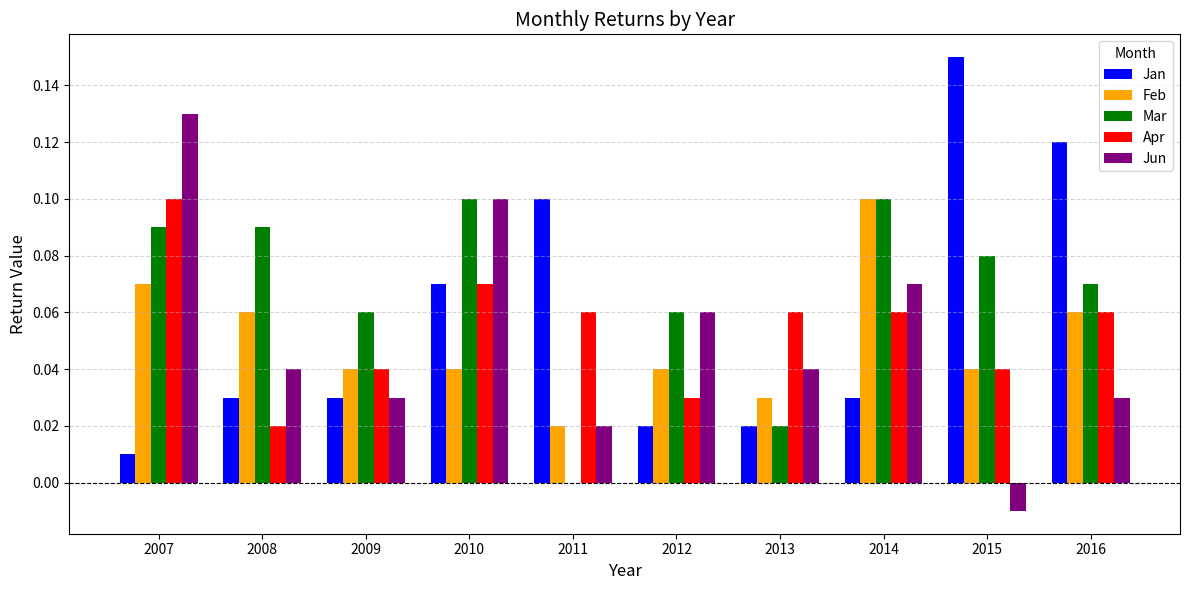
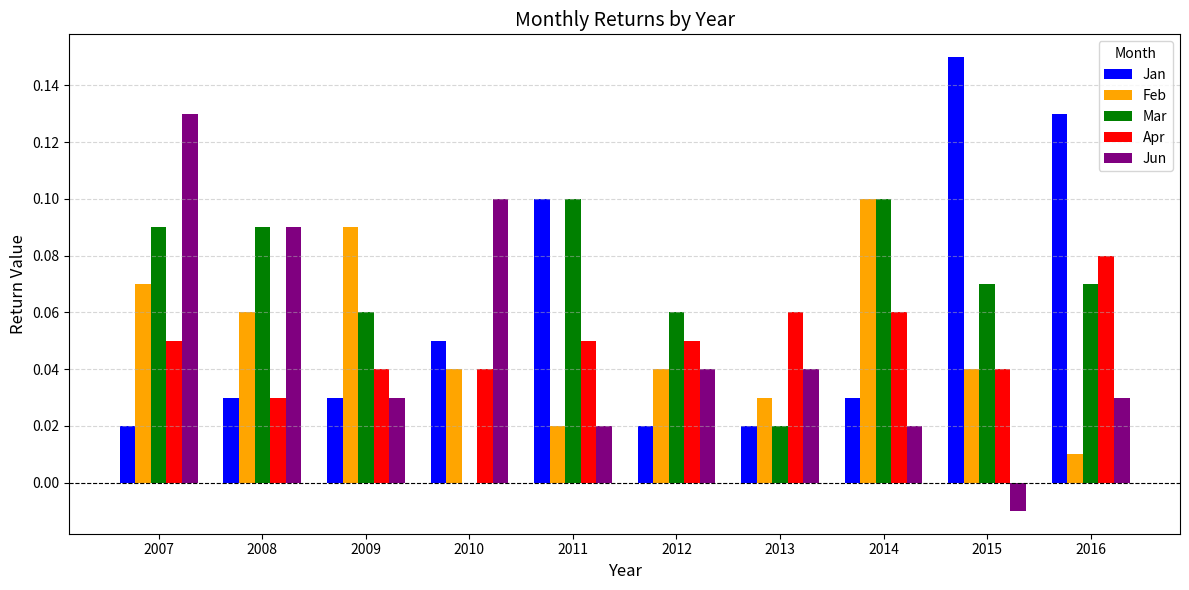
Jan, 2007: 0.01 -> 0.02
Apr, 2007: 0.10 -> 0.05
Apr, 2008: 0.02 -> 0.03
Jun, 2008: 0.04 -> 0.09
Feb, 2009: 0.04 -> 0.09
Jan, 2010: 0.07 -> 0.05
Mar, 2010: 0.1 -> 0.0
Apr, 2010: 0.07 -> 0.04
Mar, 2011: 0.0 -> 0.1
Apr, 2011: 0.06 -> 0.05
Apr, 2012: 0.03 -> 0.05
Jun, 2012: 0.06 -> 0.04
Jun, 2014: 0.07 -> 0.02
Mar, 2015: 0.08 -> 0.07
Jan, 2016: 0.12 -> 0.13
Feb, 2016: 0.06 -> 0.01
Apr, 2016: 0.06 -> 0.08
